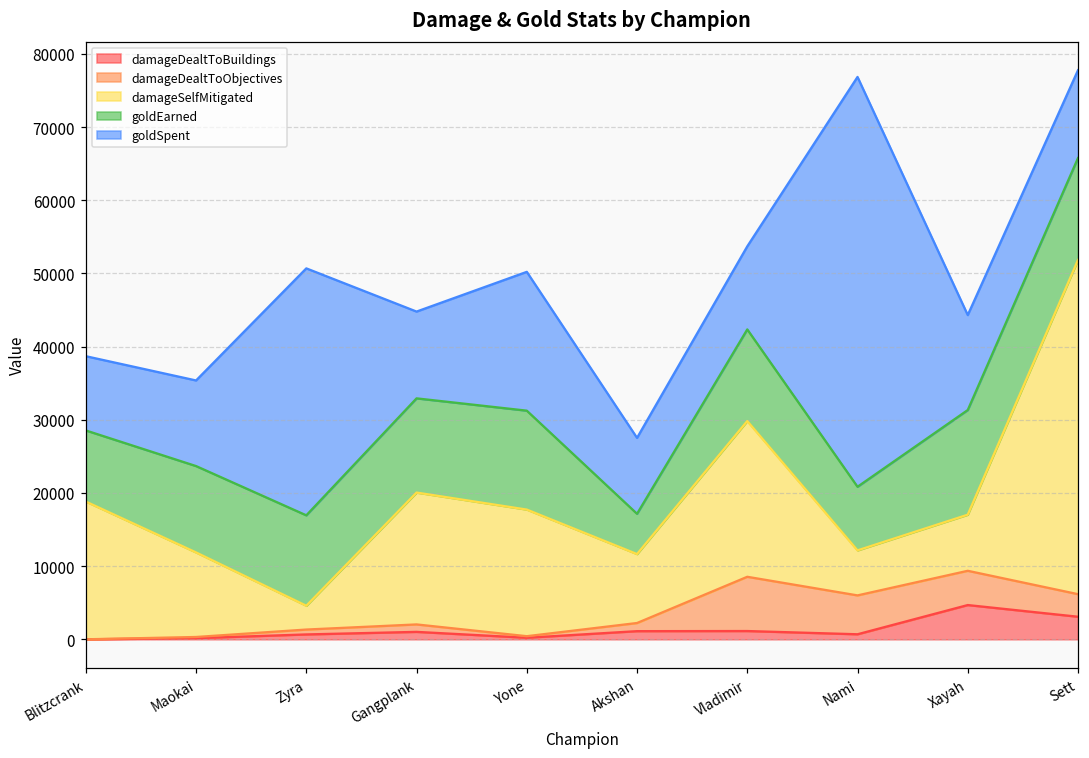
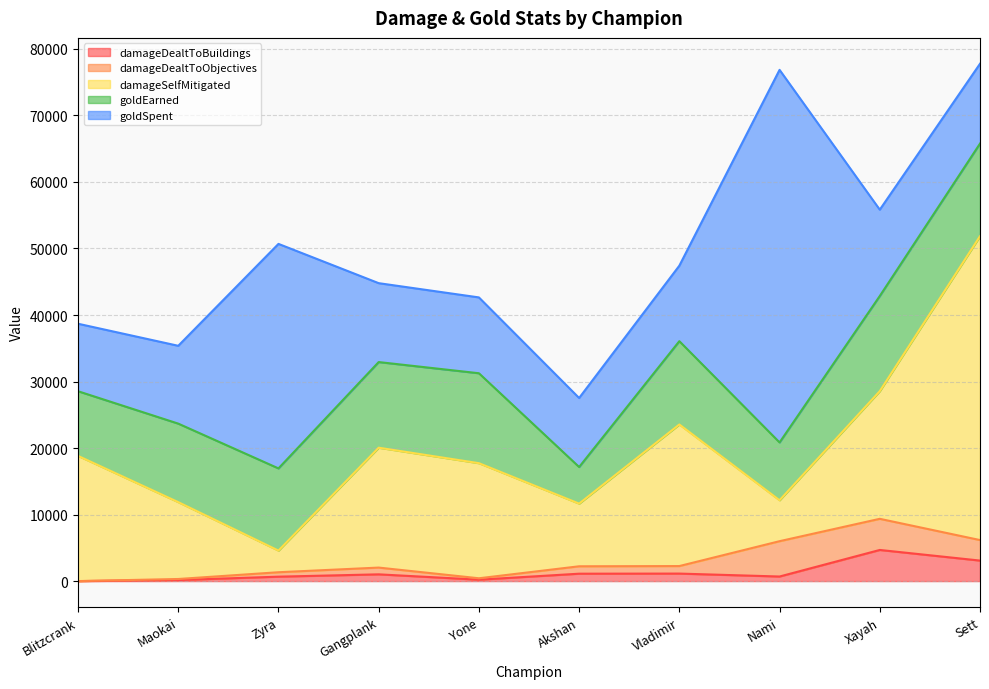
goldSpent, Yone: 19000 -> 11000
damageDealtToObjectives, Vladimir: 7000 -> 1000
damageSelfMitigated, Xayah: 8000 -> 19000
